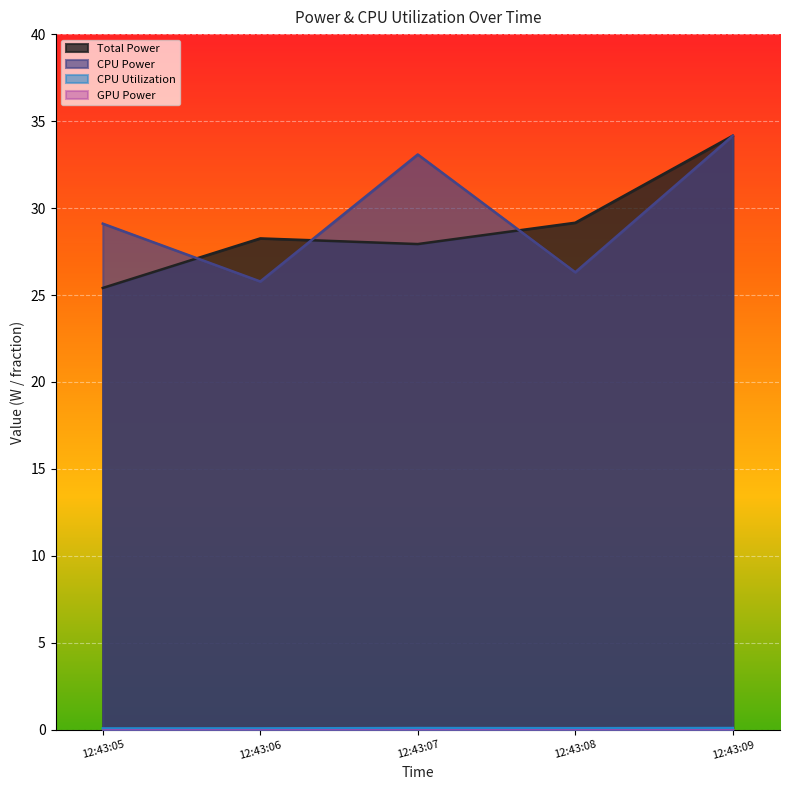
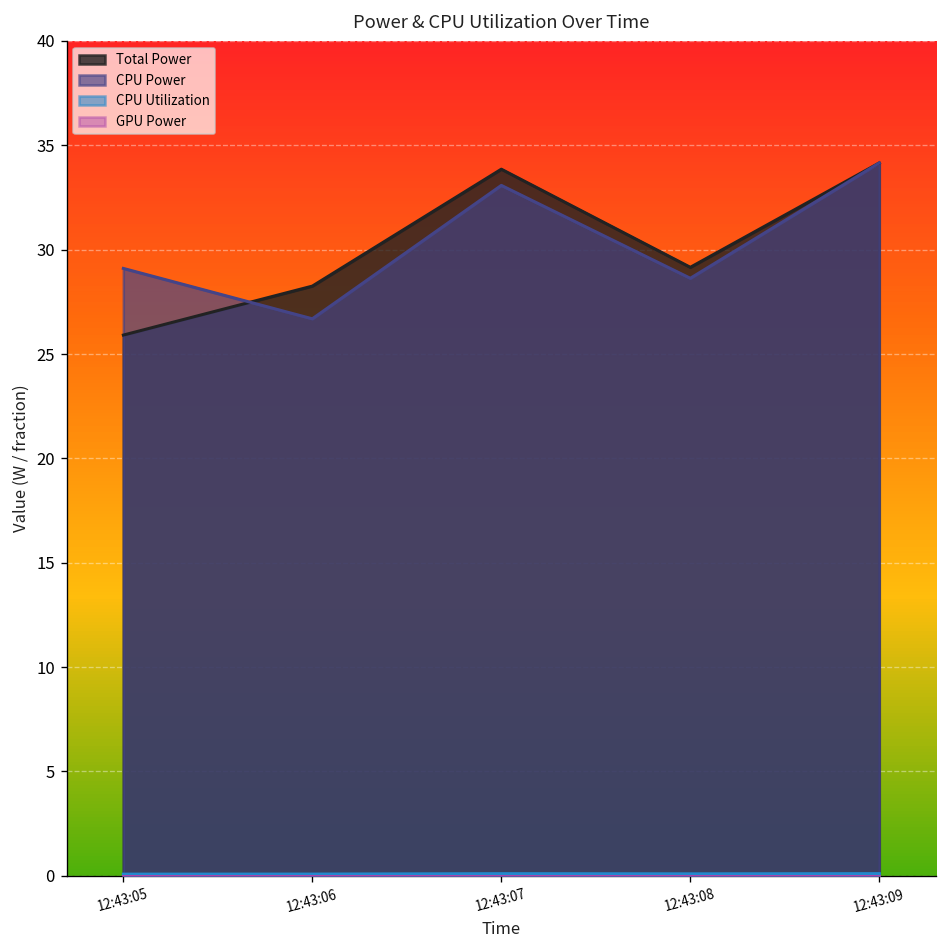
Total Power, 12:43:05: 25.4 -> 25.9
CPU Power, 12:43:06: 25.8 -> 26.7
Total Power, 12:43:07: 27.9 -> 33.9
CPU Power, 12:43:08: 26.3 -> 28.6
